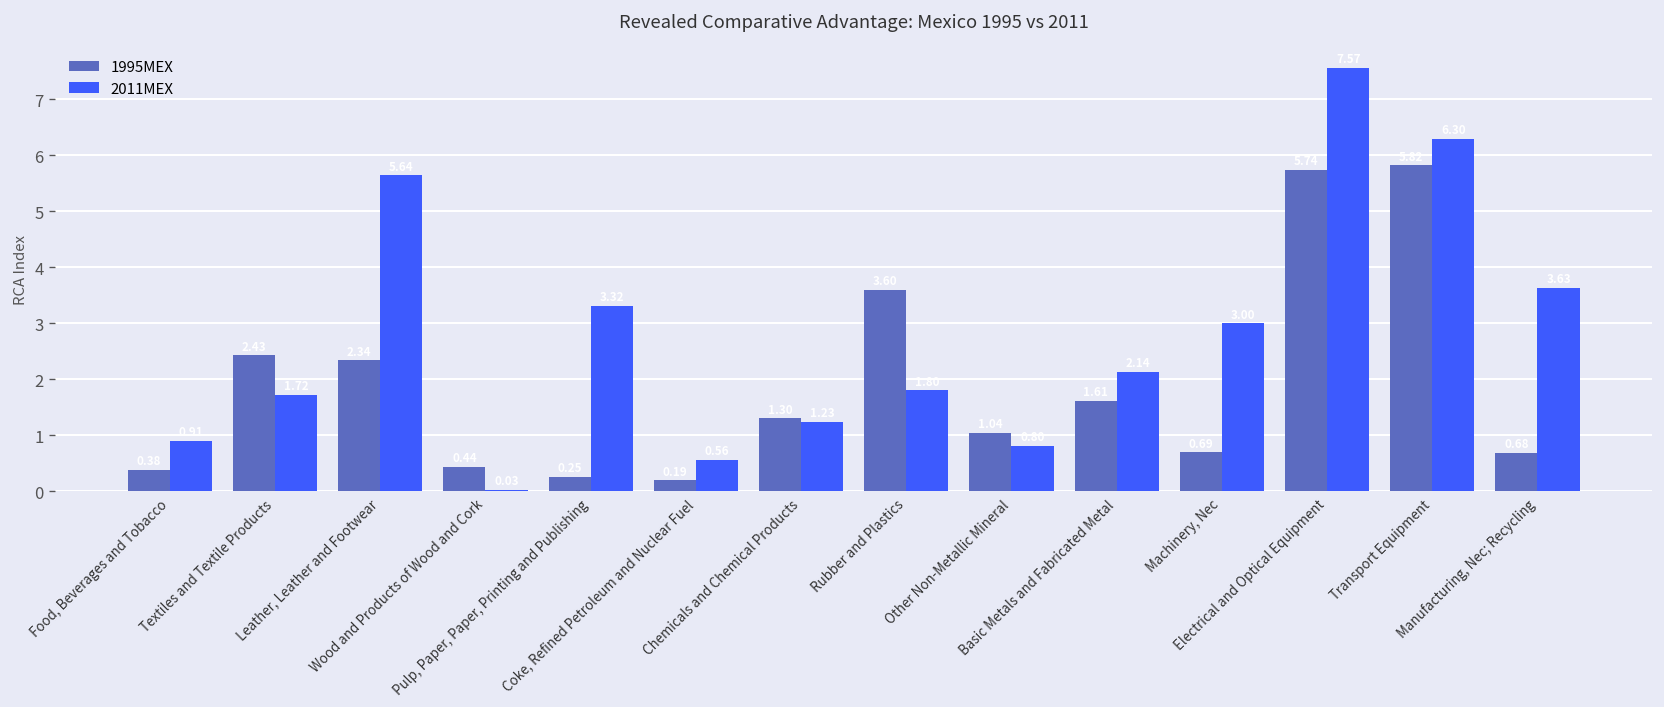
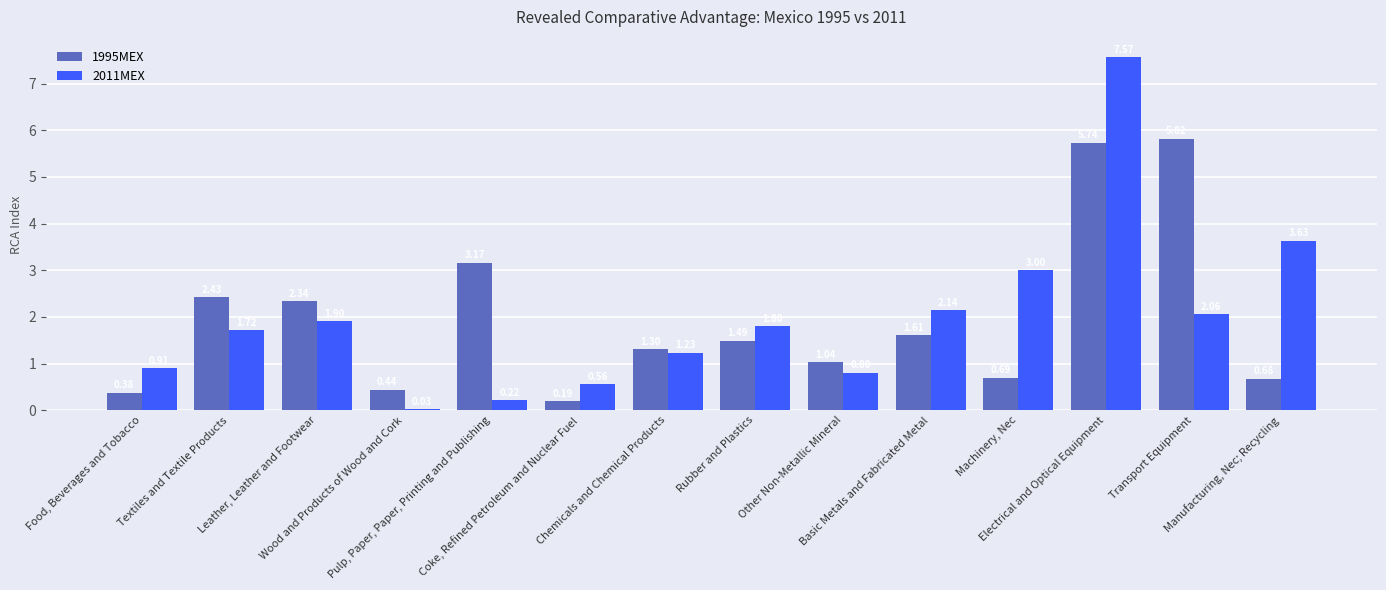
2011MEX, Leather, Leather and Footwear: 5.6 -> 1.9
1995MEX, Pulp, Paper, Paper, Printing and Publishing: 0.3 -> 3.2
2011MEX, Pulp, Paper, Paper, Printing and Publishing: 3.3 -> 0.2
1995MEX, Rubber and Plastics: 3.6 -> 1.5
2011MEX, Transport Equipment: 6.3 -> 2.1
